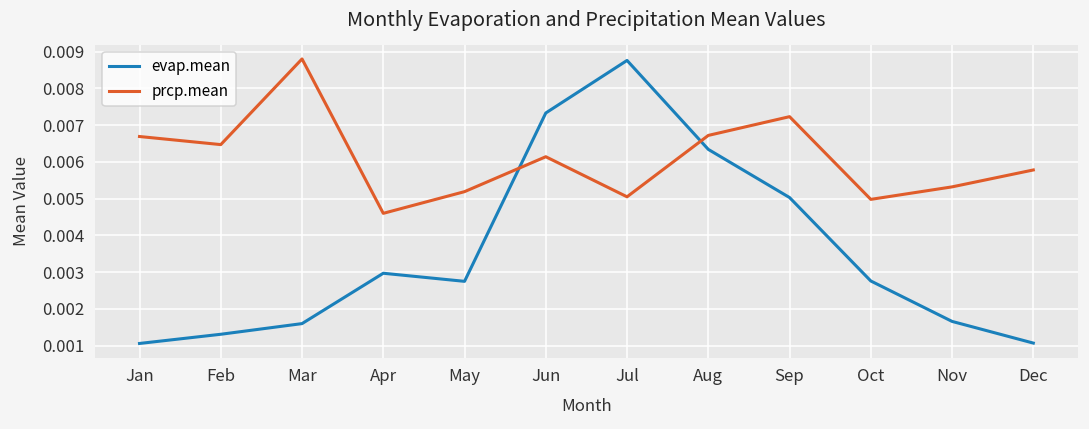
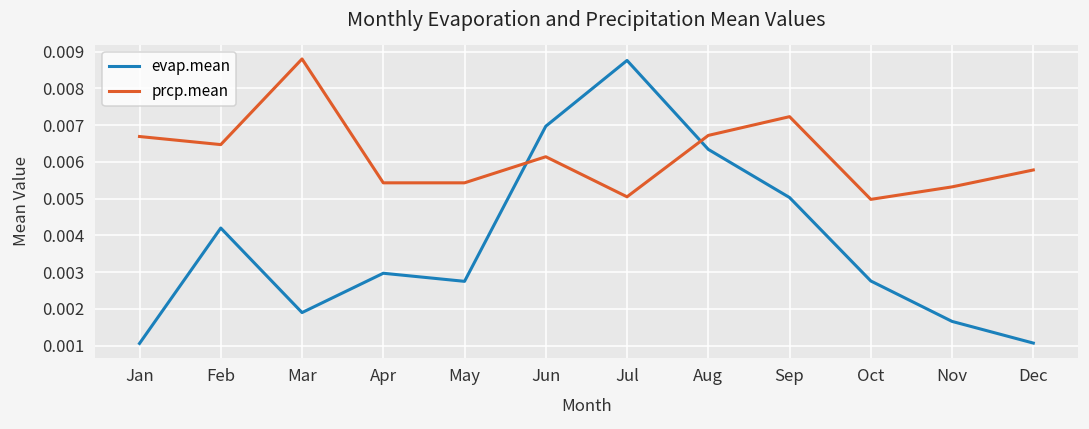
evap.mean, Feb: 0.0013 -> 0.0042
evap.mean, Mar: 0.0016 -> 0.0019
prcp.mean, Apr: 0.0046 -> 0.0054
prcp.mean, May: 0.0052 -> 0.0054
evap.mean, Jun: 0.0073 -> 0.0070
